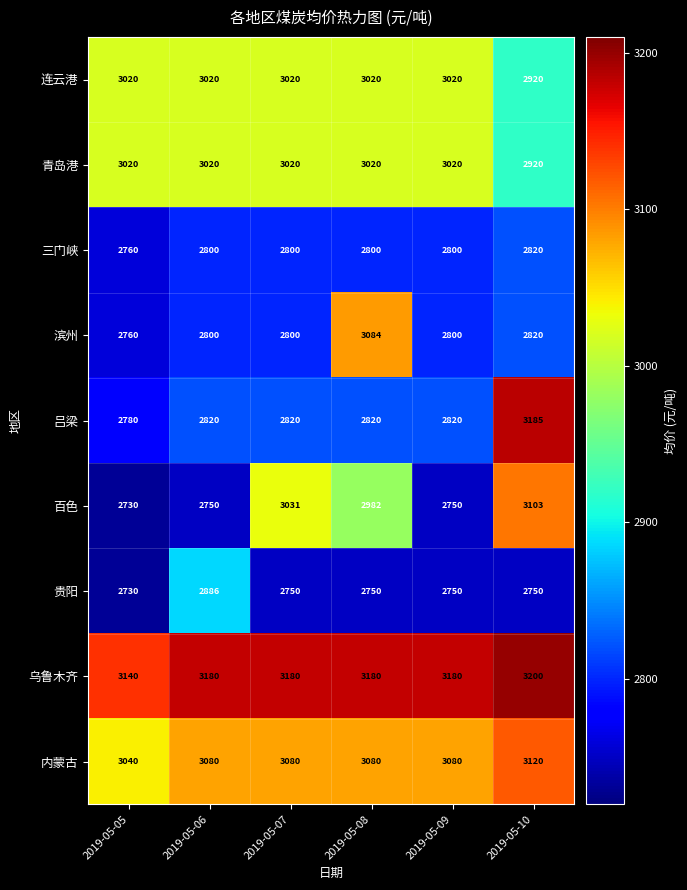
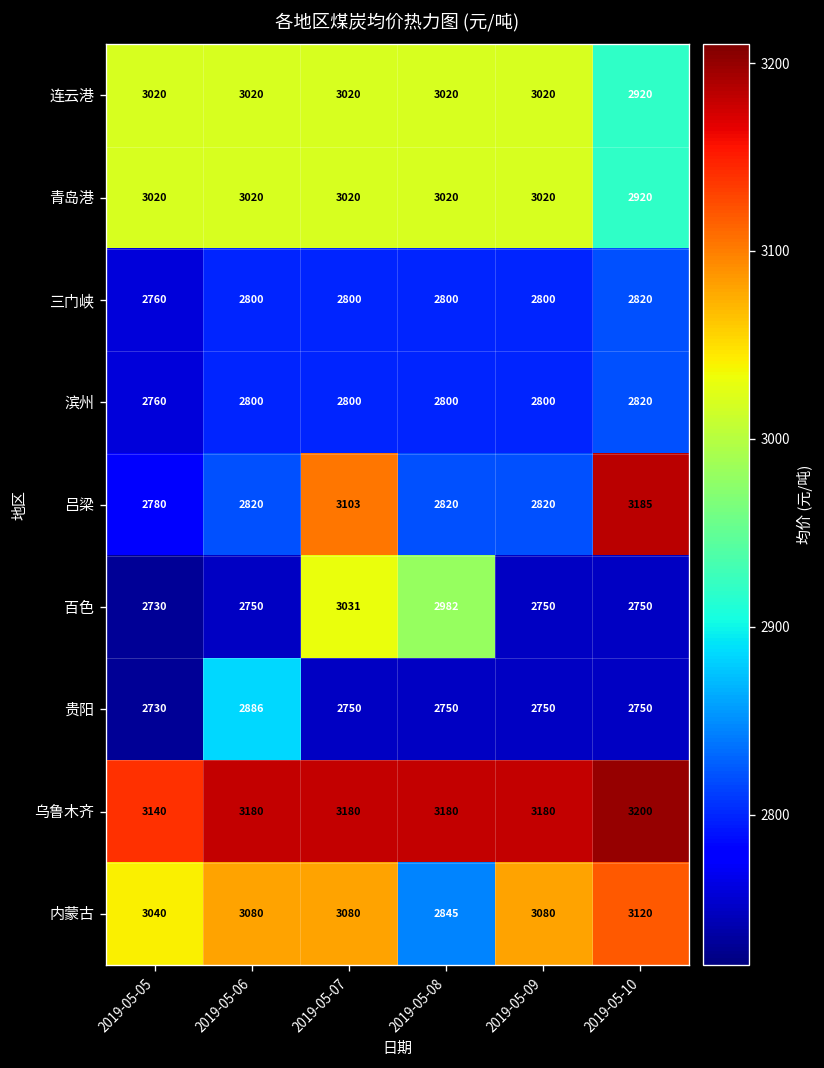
滨州, 2019-05-08: 3084 -> 2800
吕梁, 2019-05-07: 2820 -> 3103
百色, 2019-05-10: 3103 -> 2750
内蒙古, 2019-05-08: 3080 -> 2845
